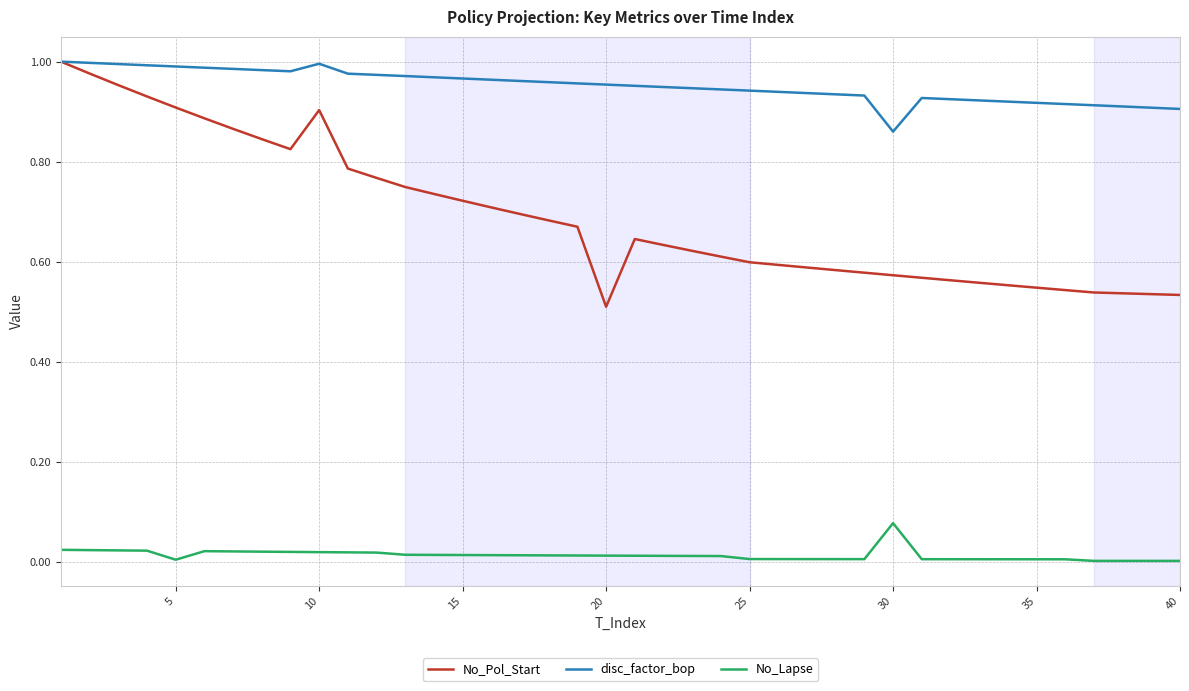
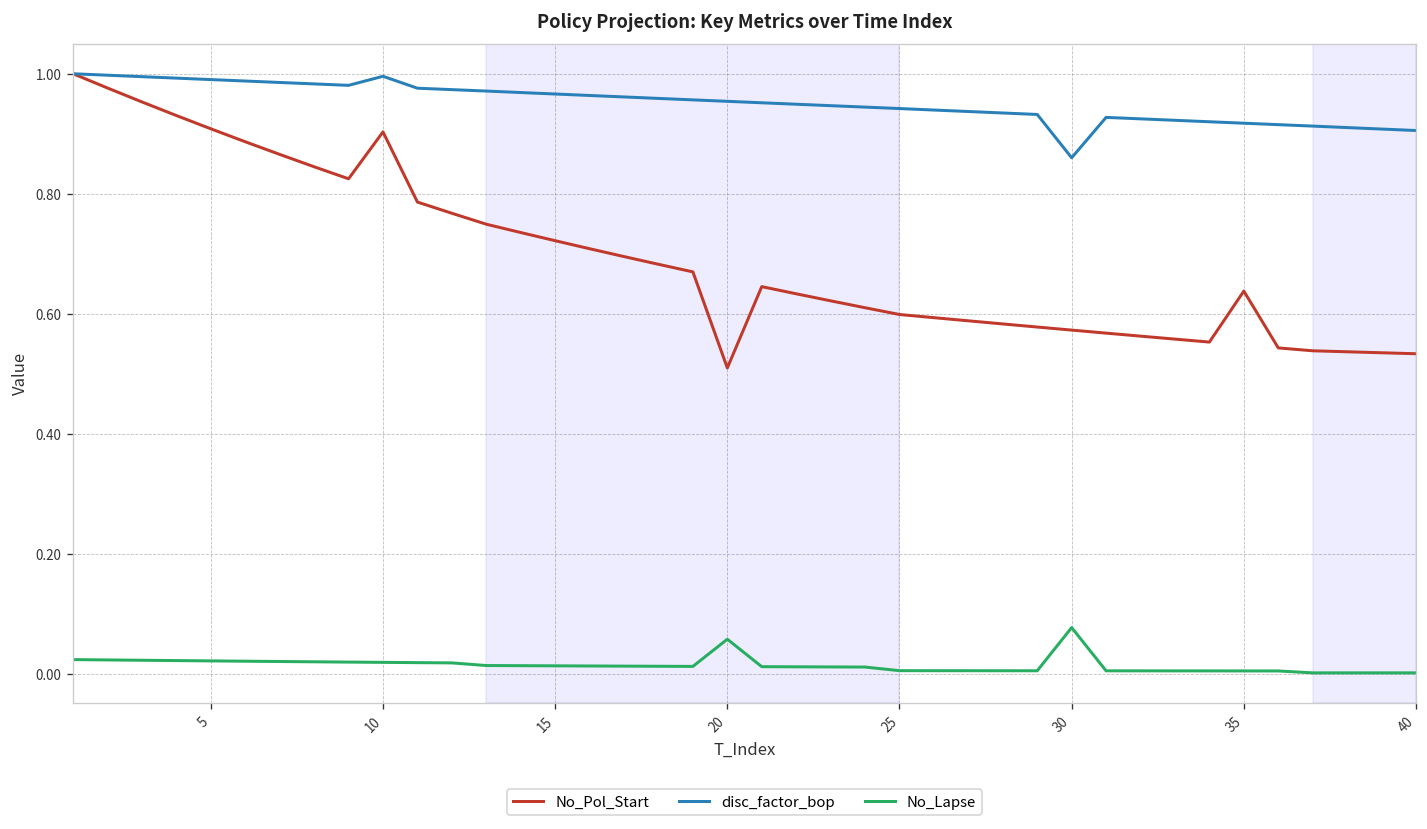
No_Lapse, 5: 0.00 -> 0.02
No_Lapse, 20: 0.01 -> 0.06
No_Pol_Start, 35: 0.55 -> 0.64
